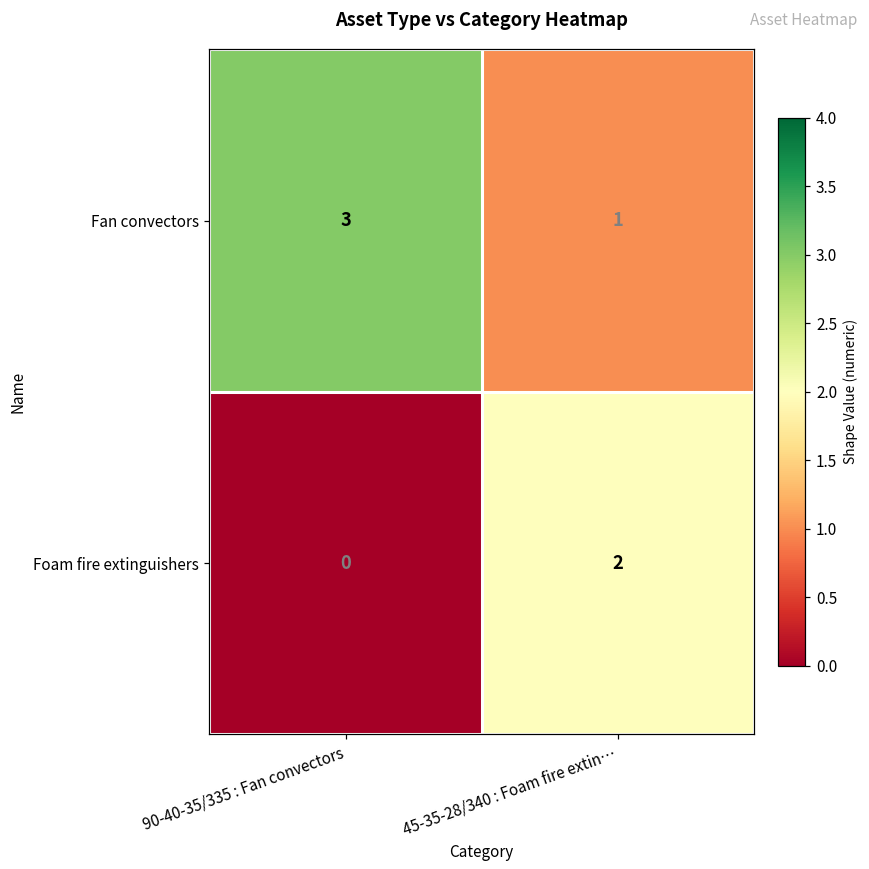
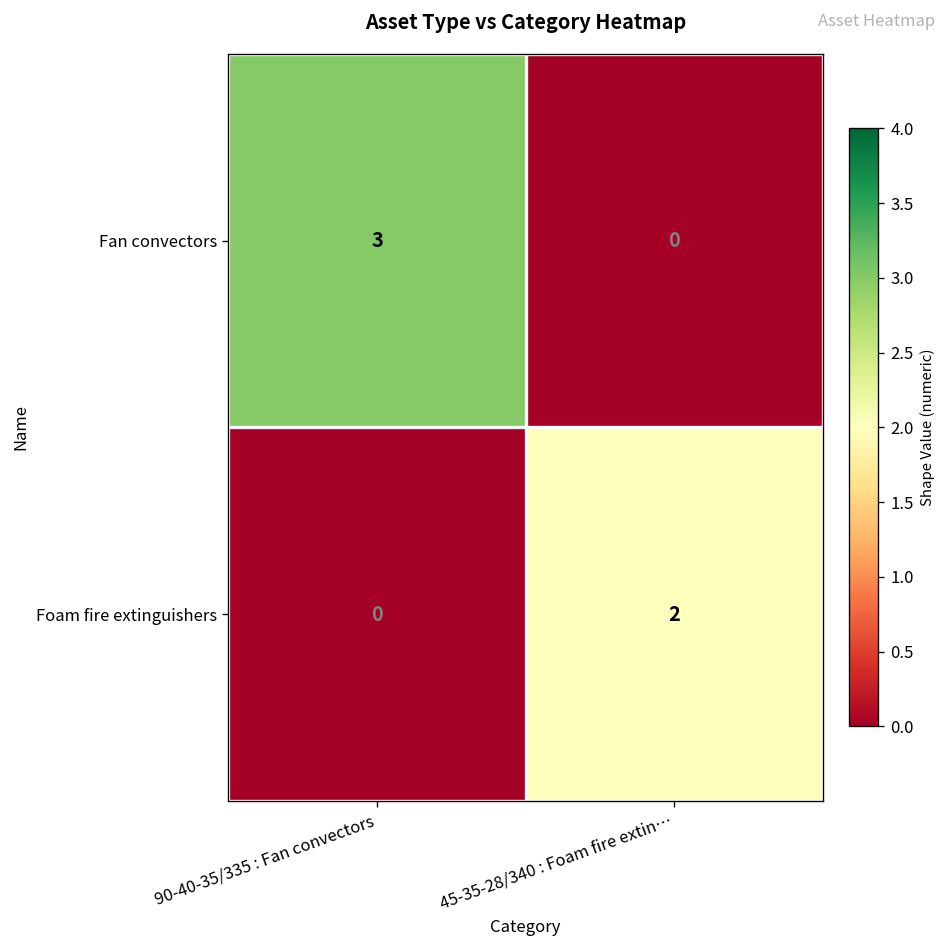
Fan convectors, 45-35-28/340 : Foam fire extin…: 1 -> 0
